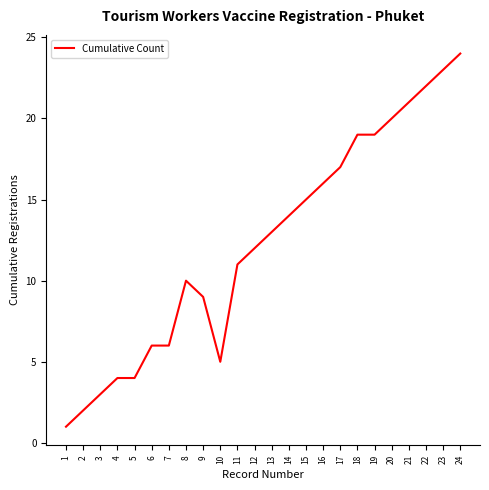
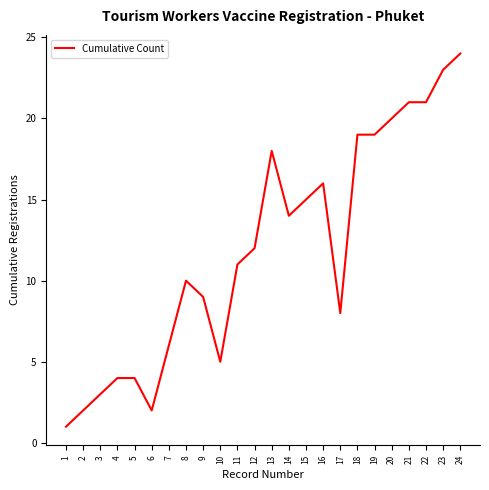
6: 6 -> 2
13: 13 -> 18
17: 17 -> 8
22: 22 -> 21
